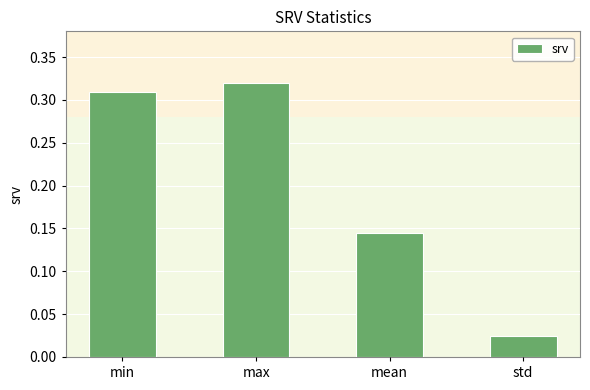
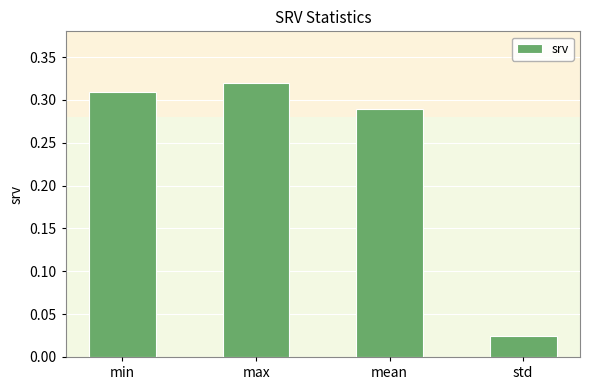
mean: 0.14 -> 0.29
